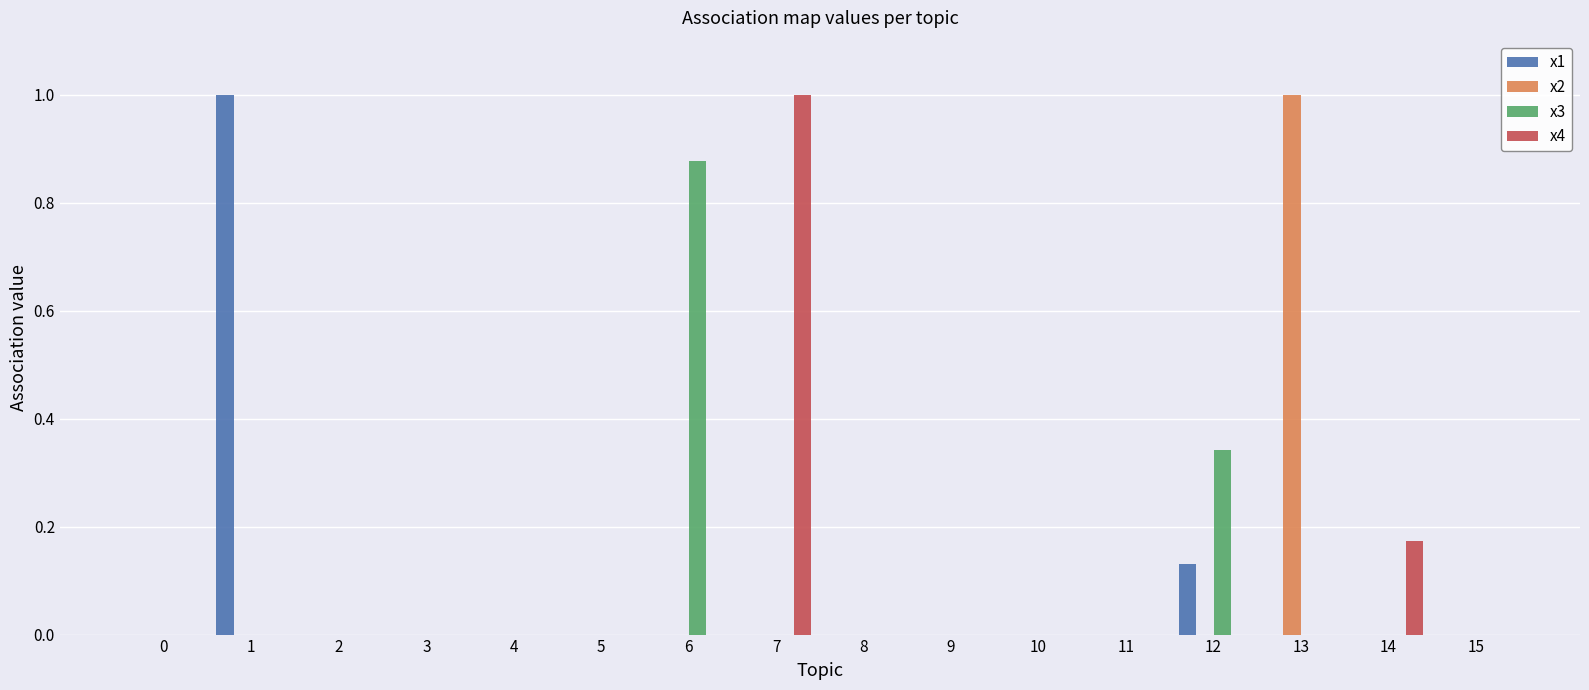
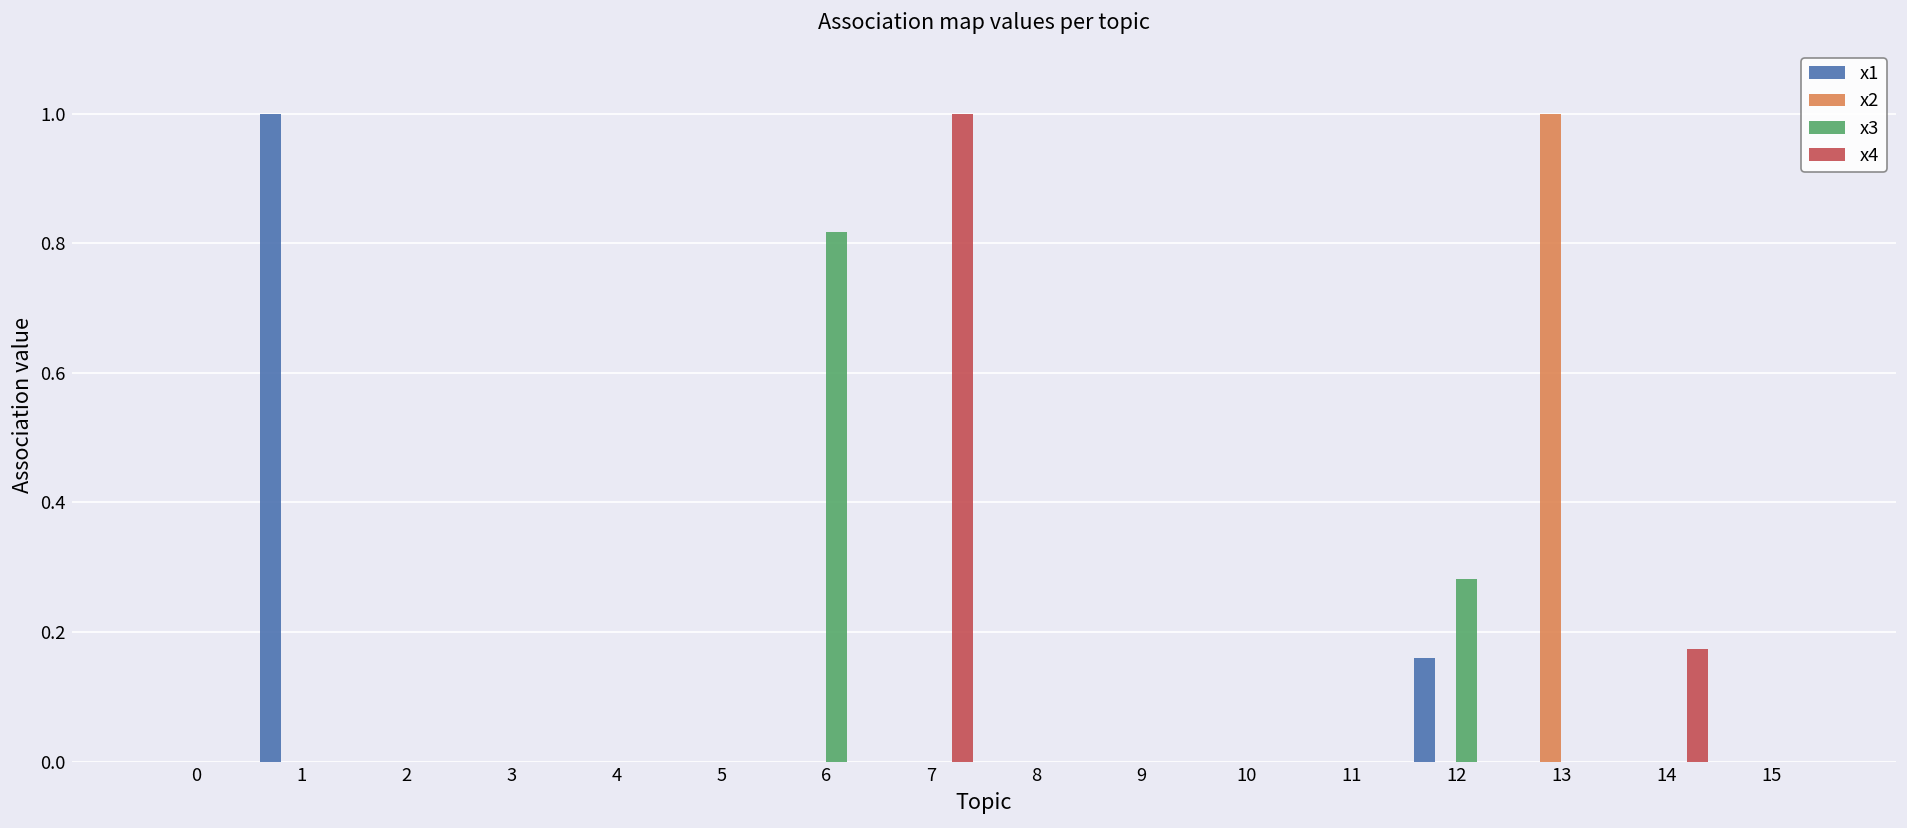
x3, 6: 0.88 -> 0.82
x1, 12: 0.13 -> 0.16
x3, 12: 0.34 -> 0.28
